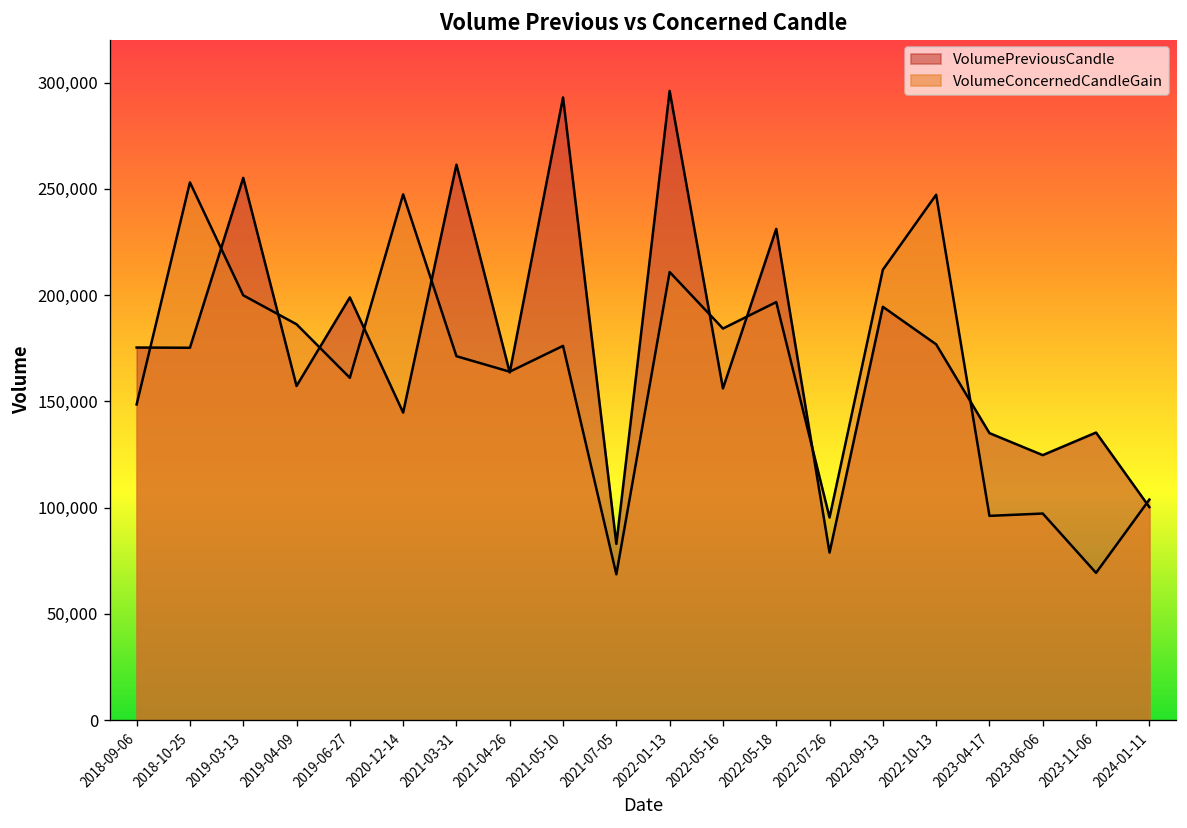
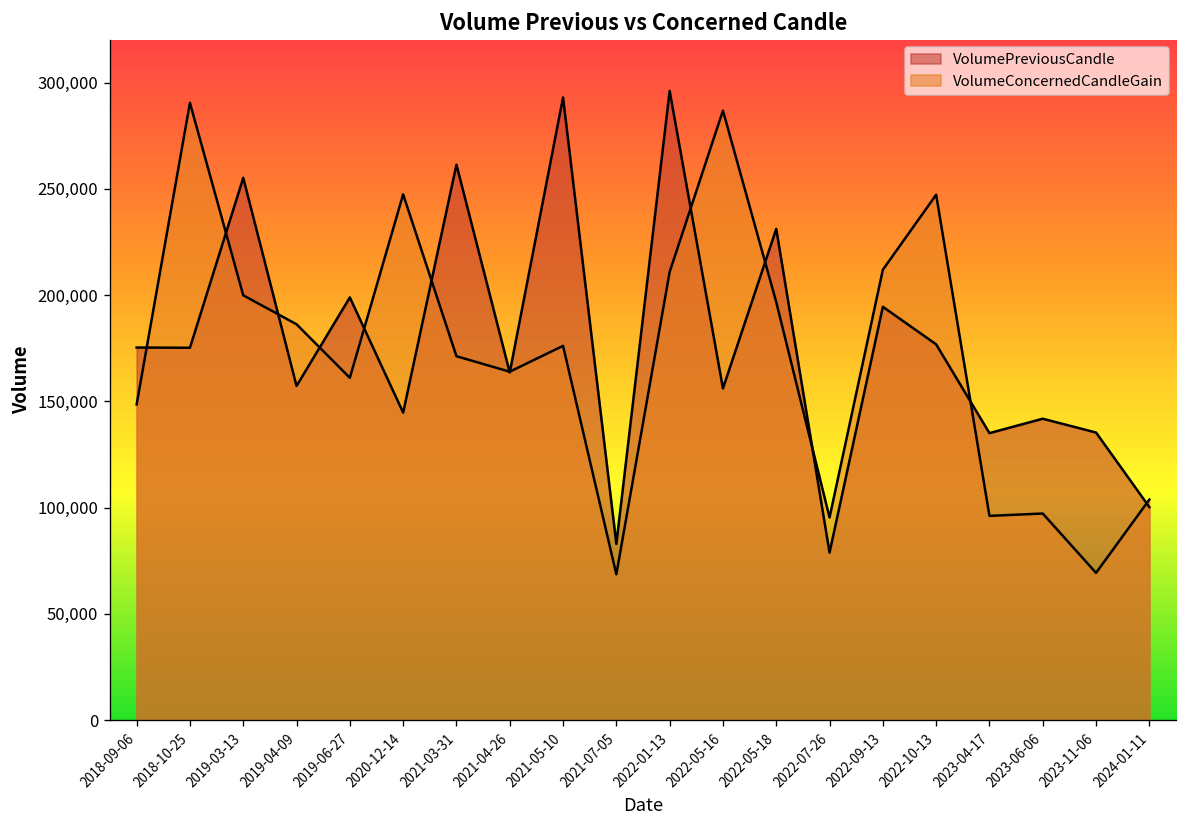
VolumeConcernedCandleGain, 2018-10-25: 253,000 -> 290,000
VolumeConcernedCandleGain, 2022-05-16: 184,000 -> 287,000
VolumePreviousCandle, 2023-06-06: 125,000 -> 142,000
